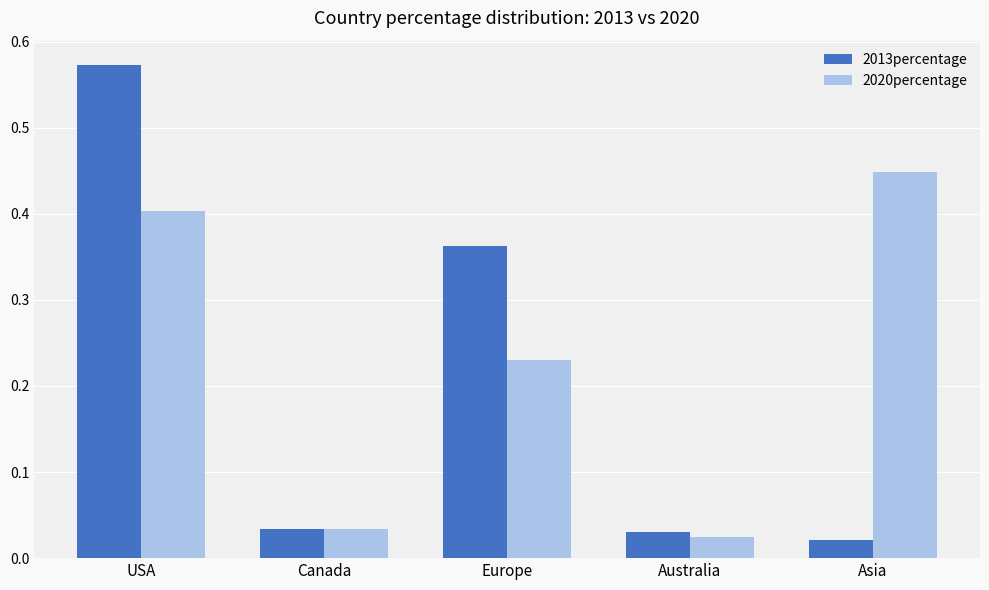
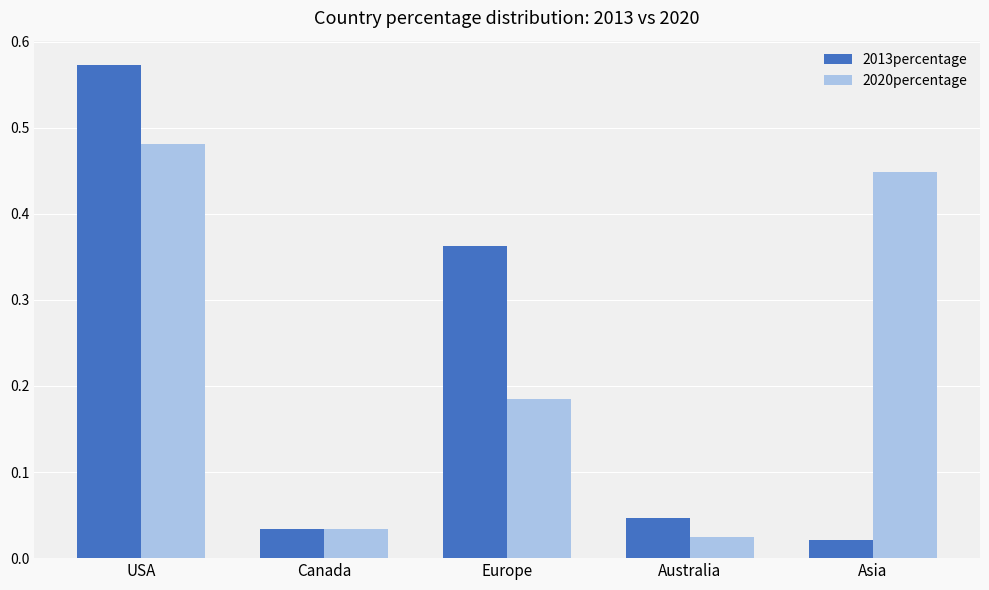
2020percentage, USA: 0.40 -> 0.48
2020percentage, Europe: 0.23 -> 0.19
2013percentage, Australia: 0.03 -> 0.05
